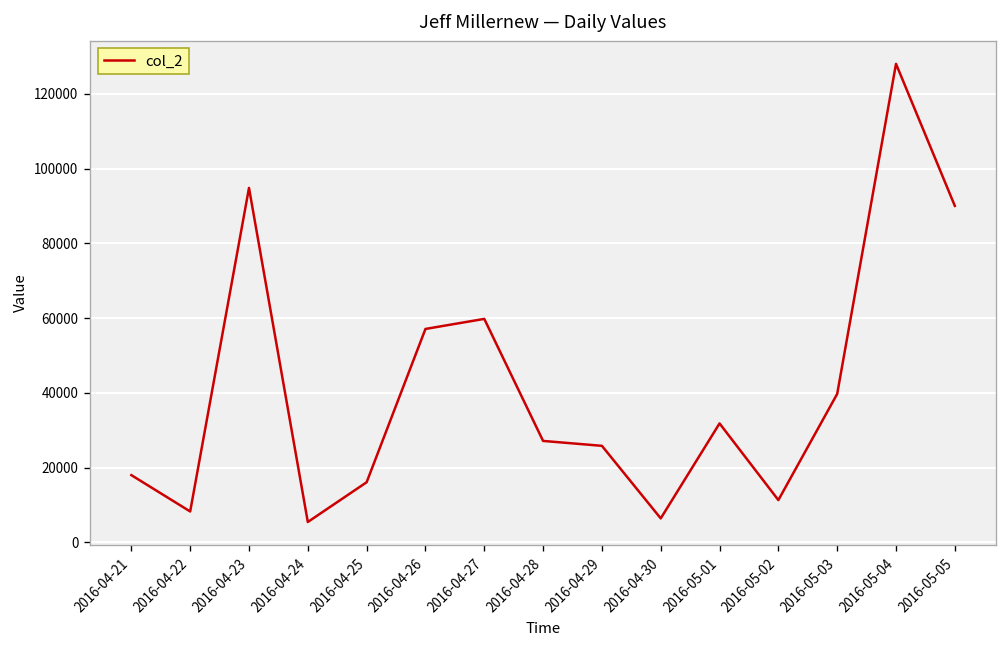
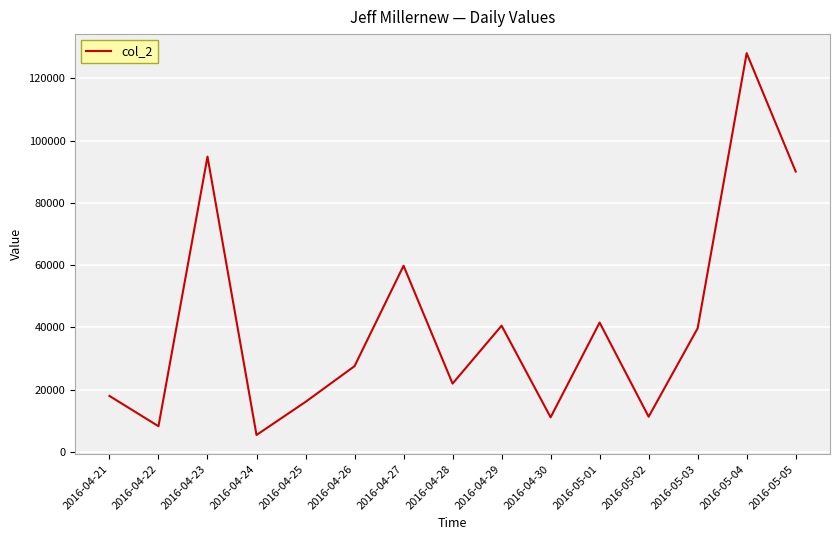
2016-04-26: 57000 -> 28000
2016-04-28: 27000 -> 22000
2016-04-29: 26000 -> 41000
2016-04-30: 6000 -> 11000
2016-05-01: 32000 -> 42000
